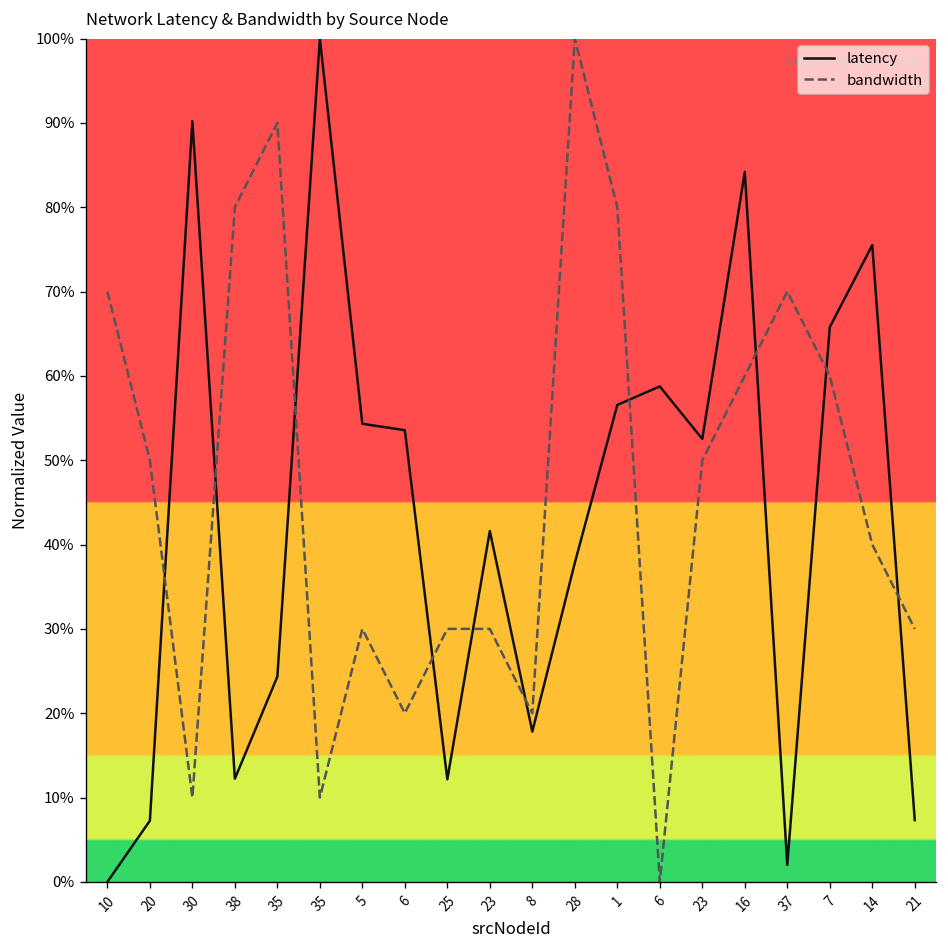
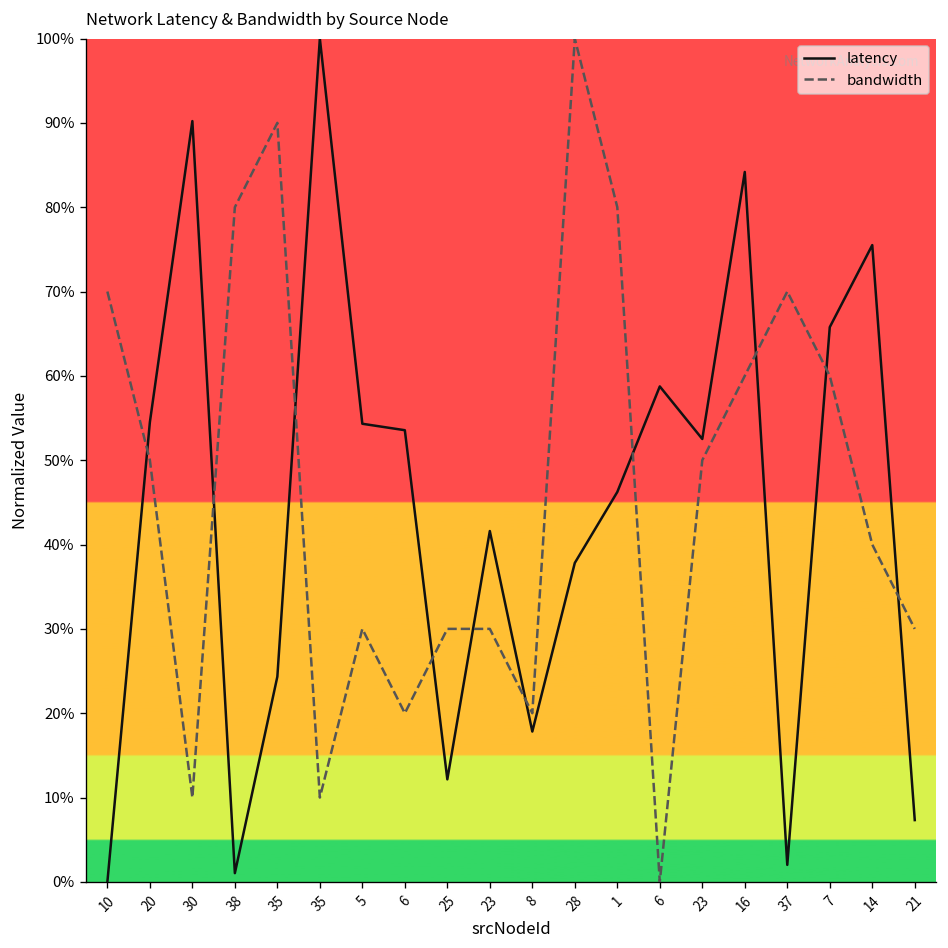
latency, 20: 7% -> 55%
latency, 38: 12% -> 1%
latency, 1: 57% -> 46%
